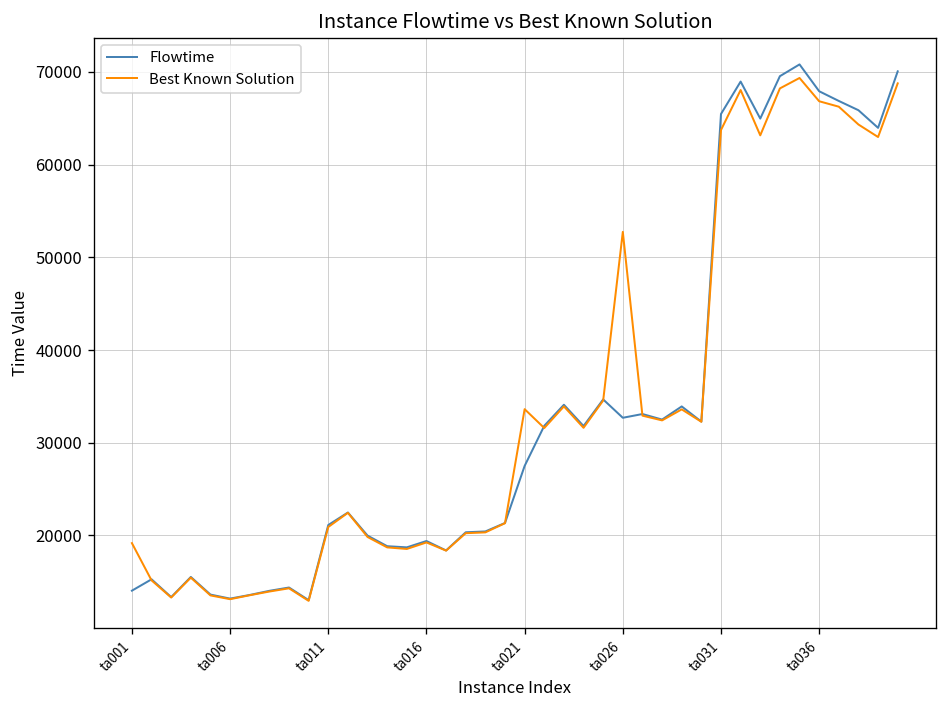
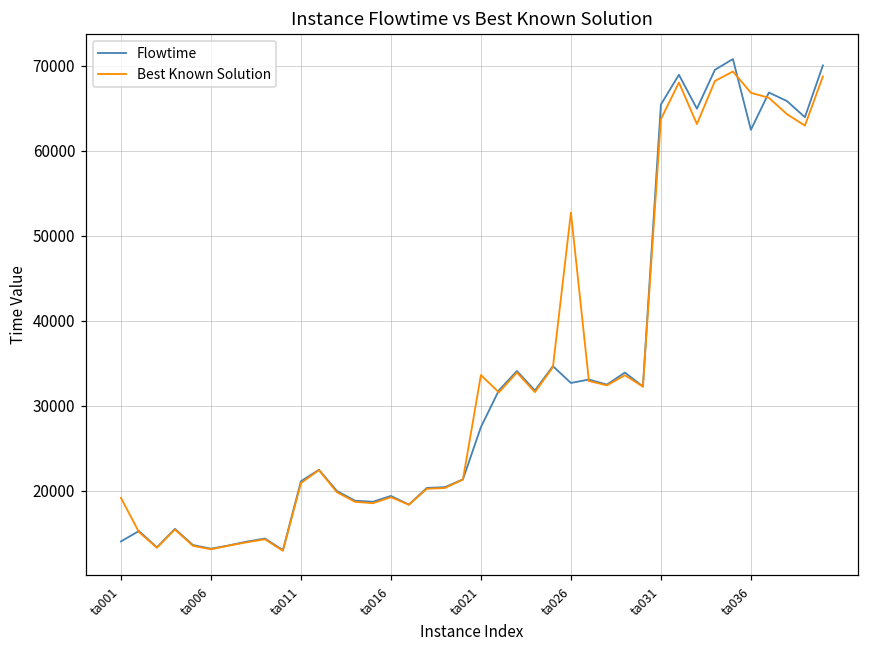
Flowtime, ta036: 68000 -> 62000
